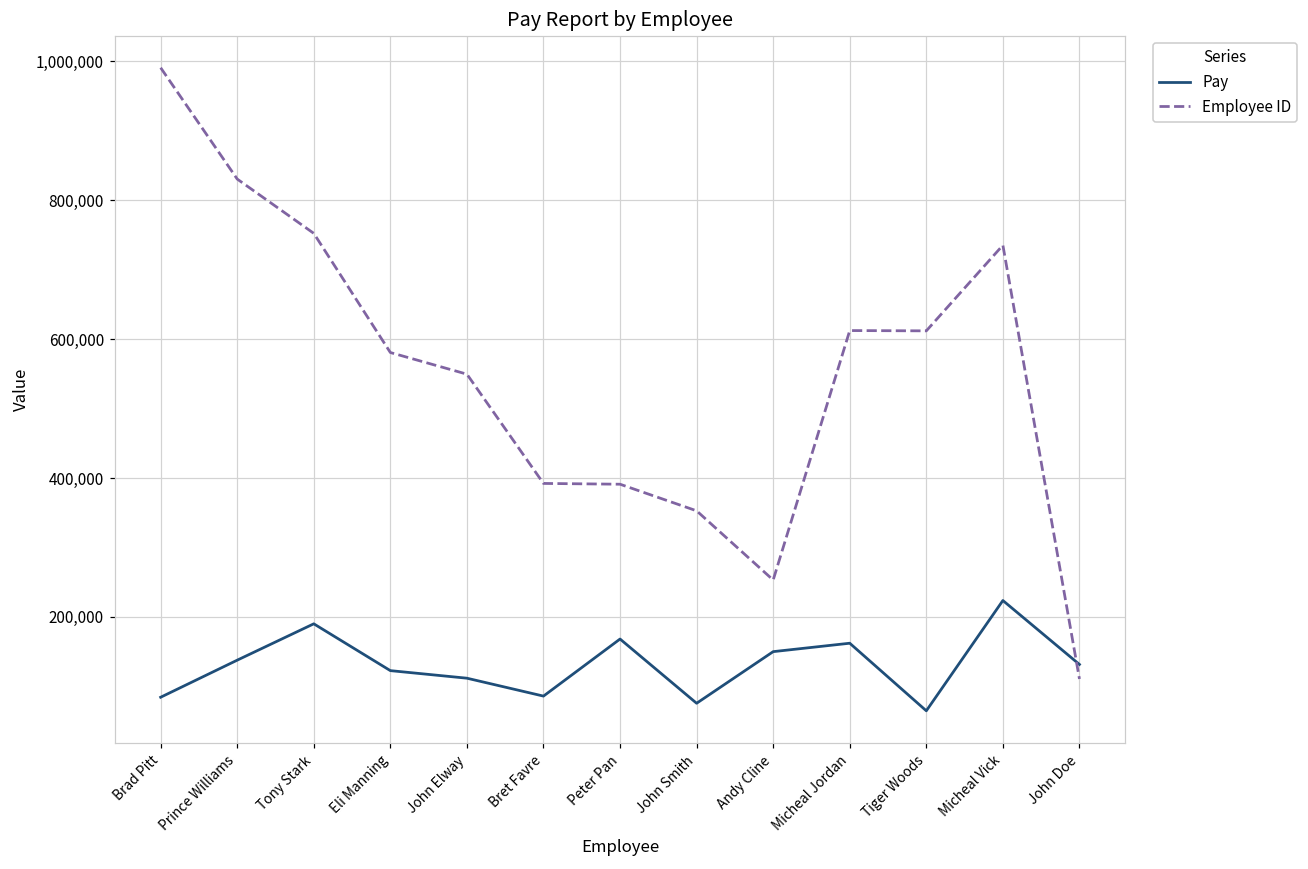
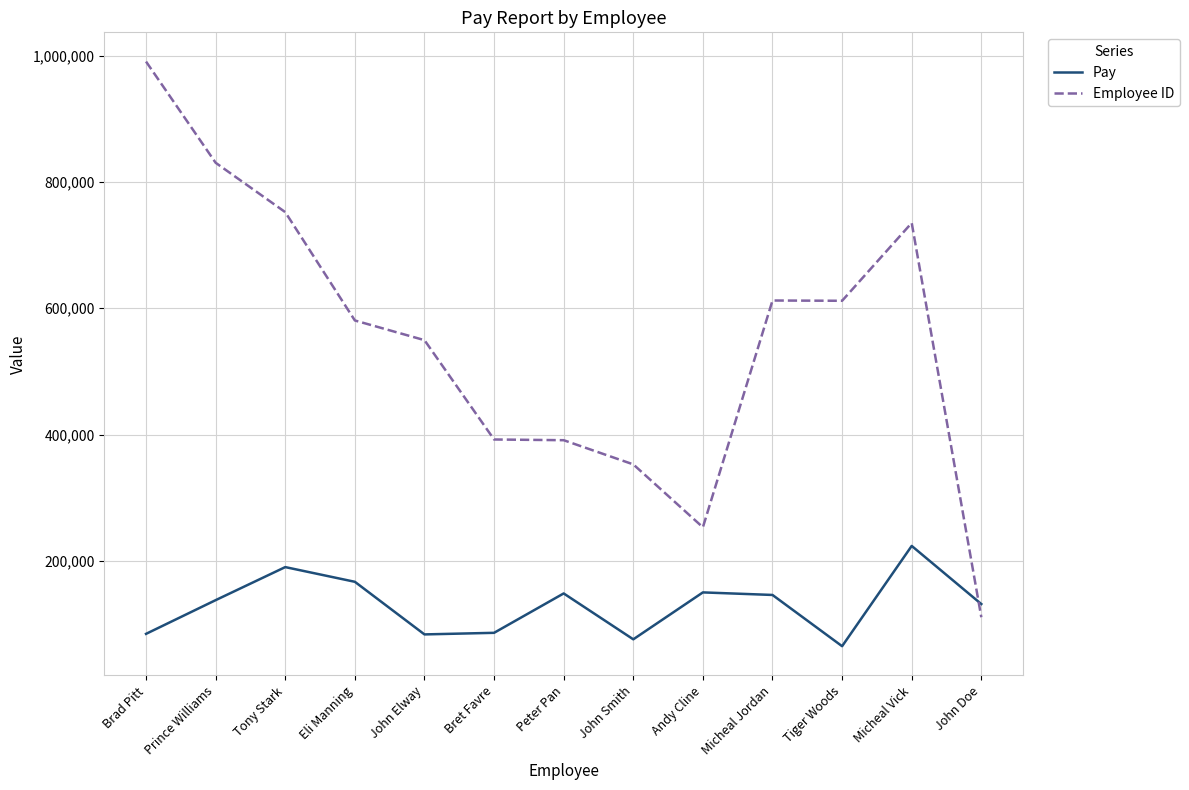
Pay, Eli Manning: 120,000 -> 170,000
Pay, John Elway: 110,000 -> 80,000
Pay, Peter Pan: 170,000 -> 150,000
Pay, Micheal Jordan: 160,000 -> 150,000
